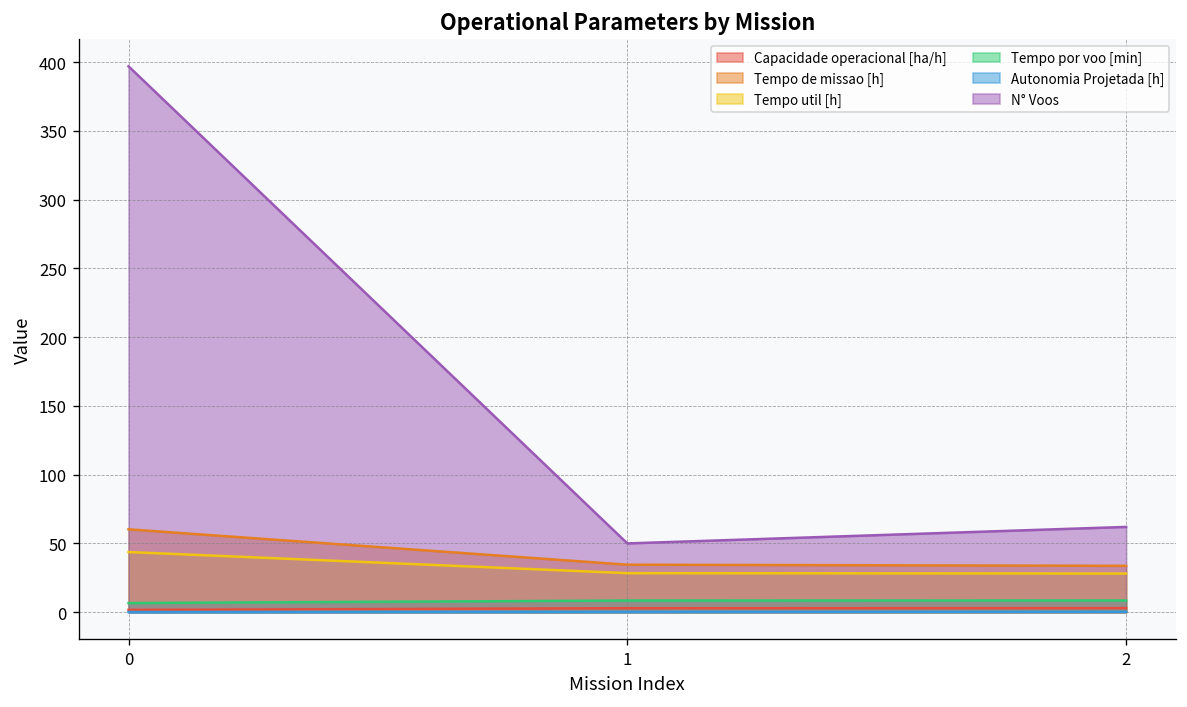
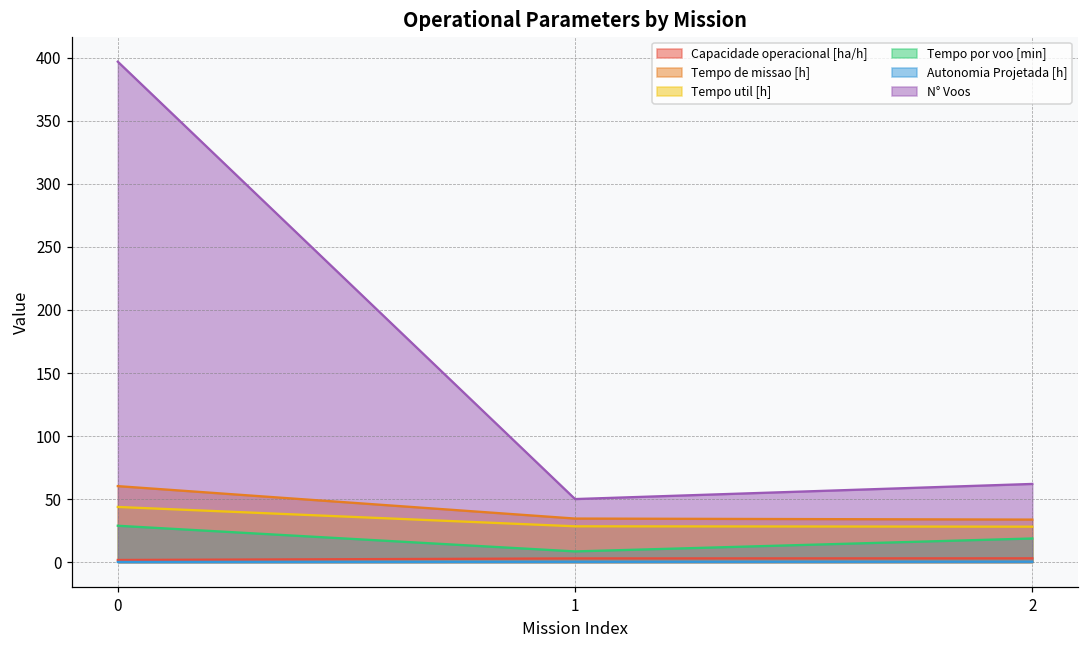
Tempo por voo [min], 0: 7 -> 29
Tempo por voo [min], 2: 8 -> 19
